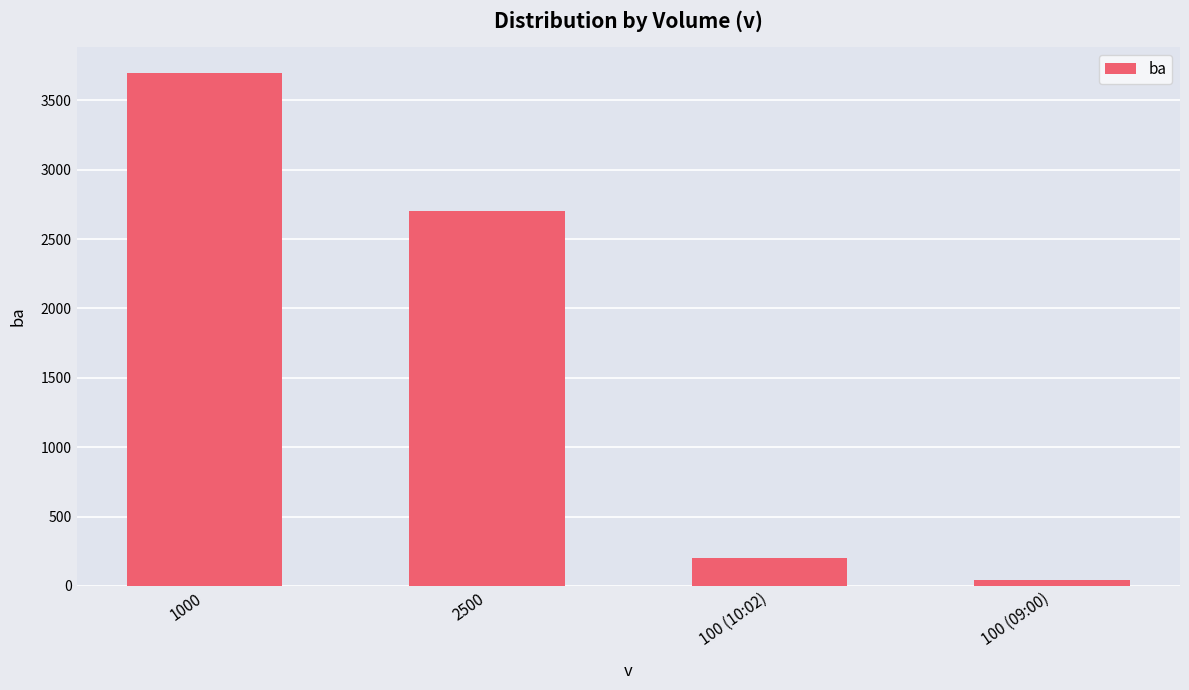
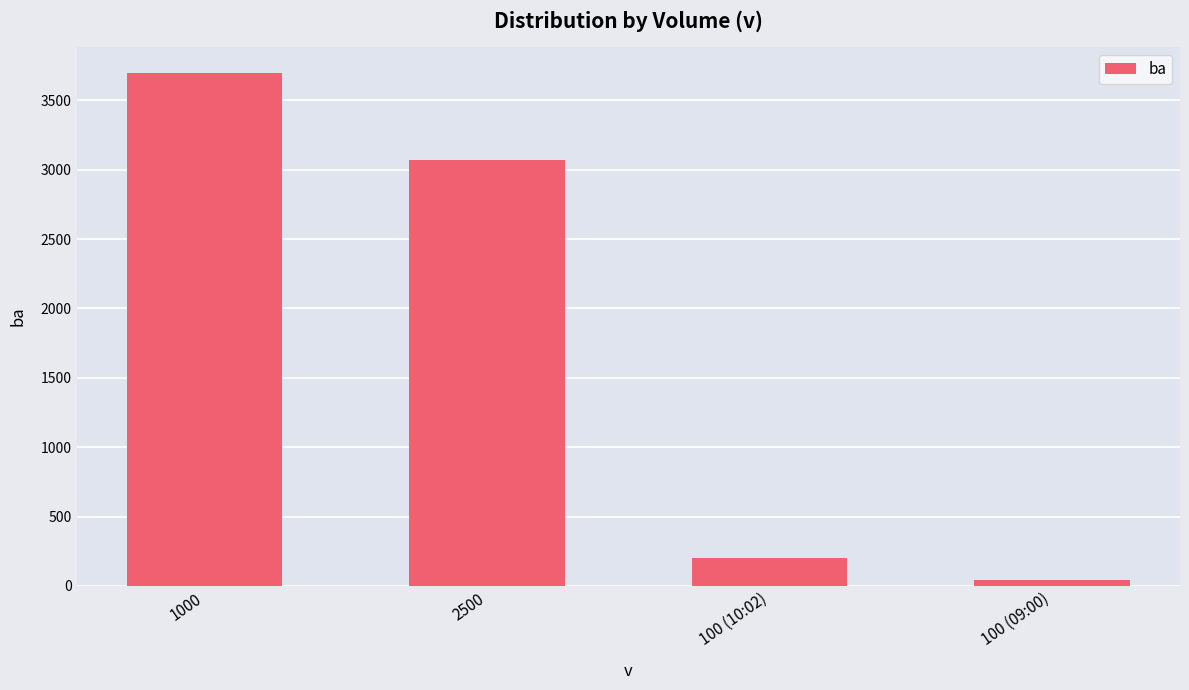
2500: 2700 -> 3070
